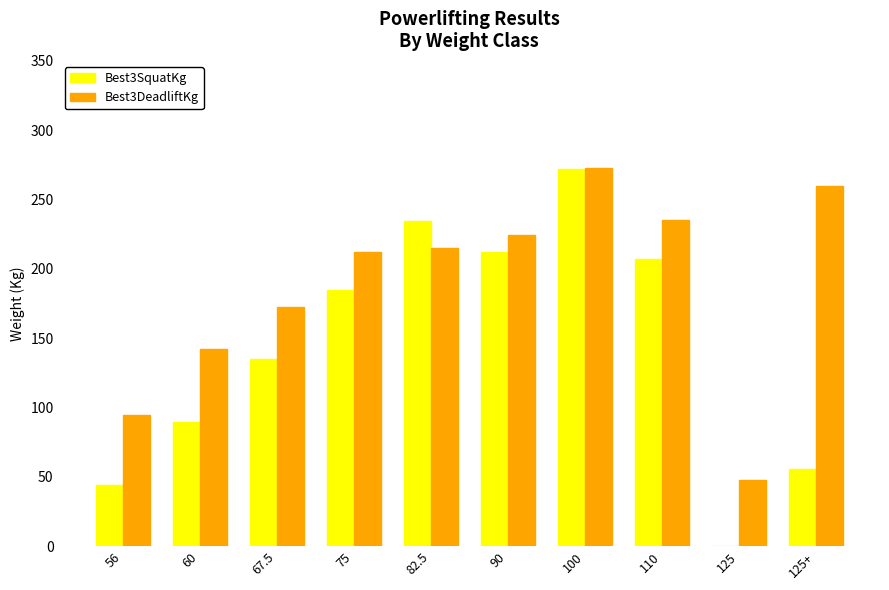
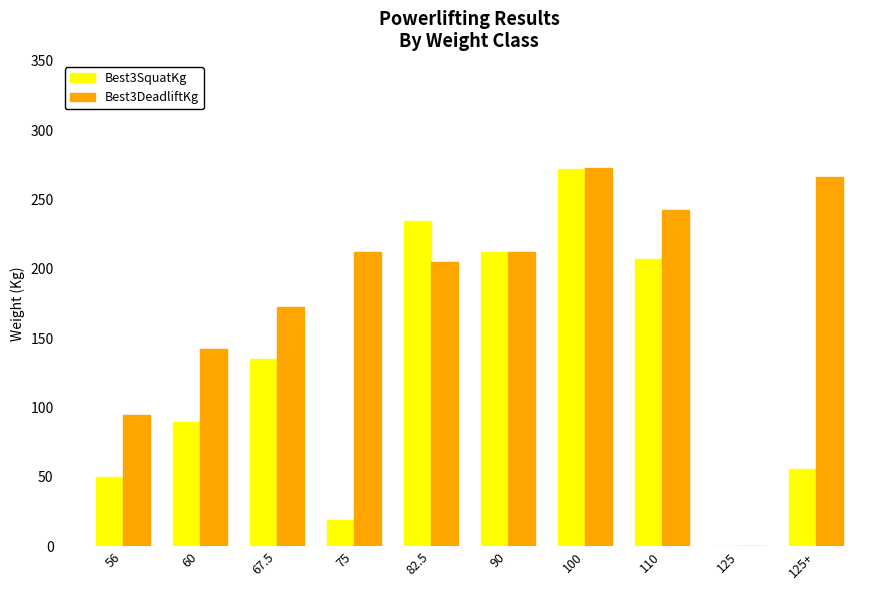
Best3SquatKg, 56: 44 -> 50
Best3SquatKg, 75: 185 -> 19
Best3DeadliftKg, 82.5: 215 -> 205
Best3DeadliftKg, 90: 225 -> 212
Best3DeadliftKg, 110: 235 -> 243
Best3DeadliftKg, 125: 48 -> 0
Best3DeadliftKg, 125+: 260 -> 266
